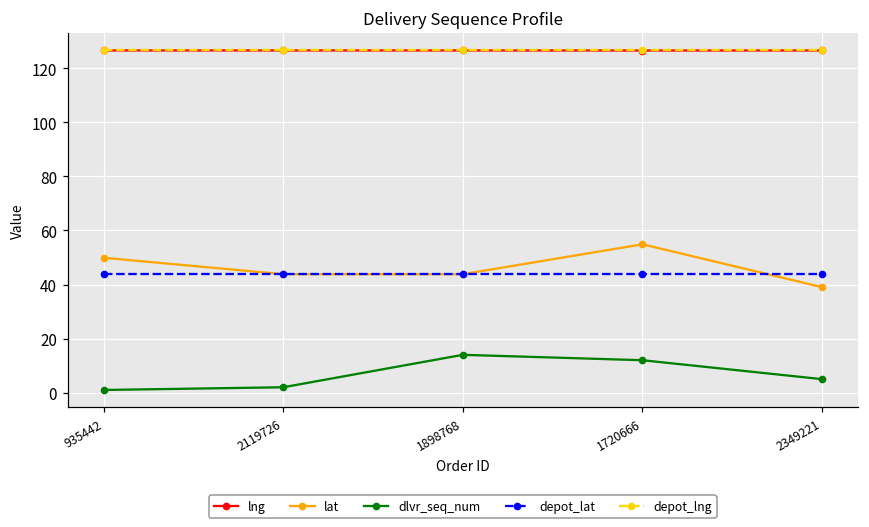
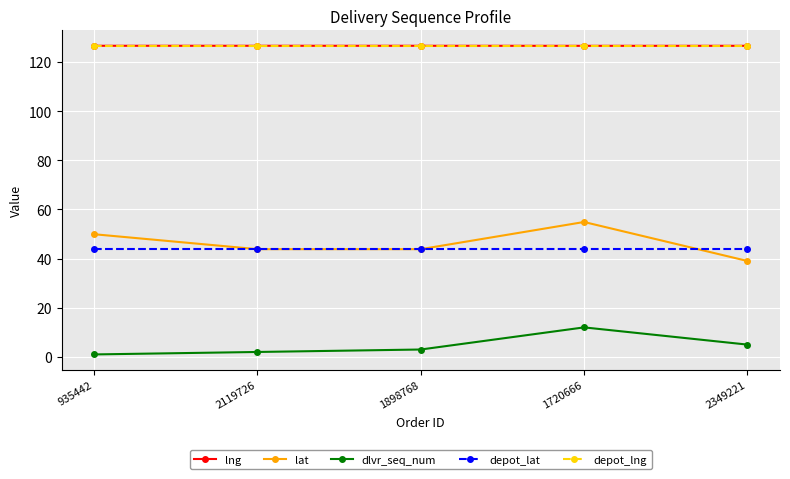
dlvr_seq_num, 1898768: 14 -> 3
